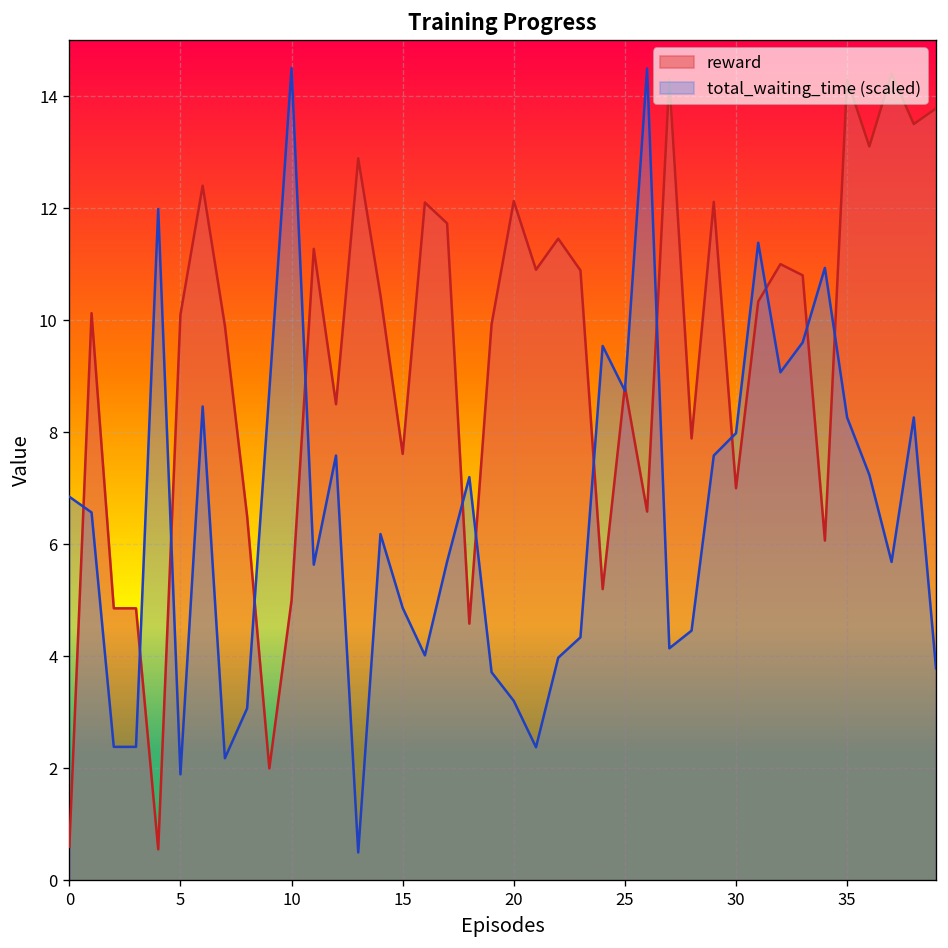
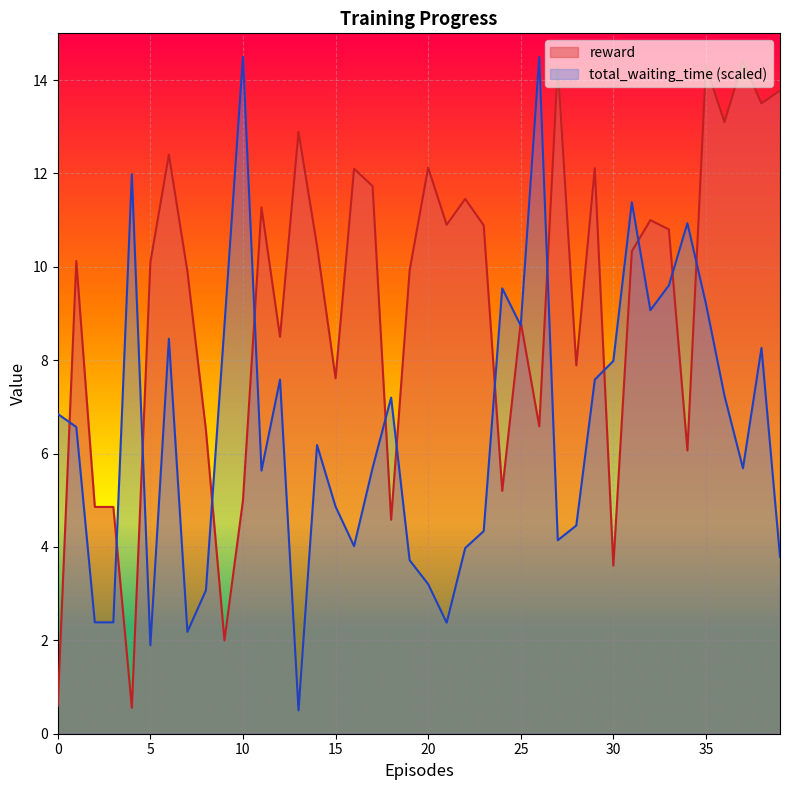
reward, 30: 7.0 -> 3.6
total_waiting_time (scaled), 35: 8.3 -> 9.2
